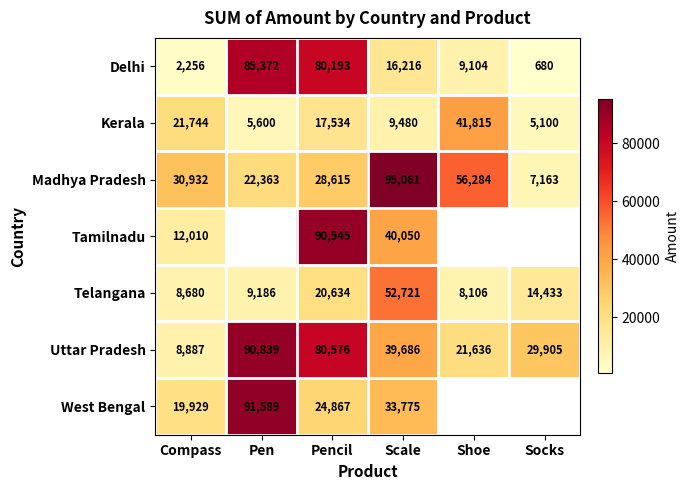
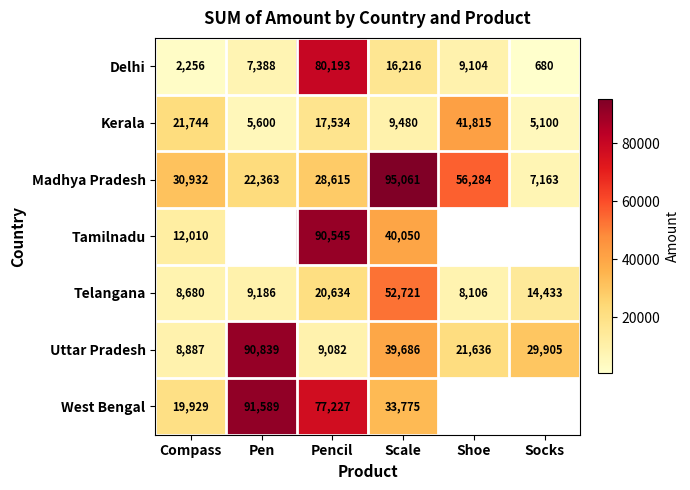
Delhi, Pen: 85,372 -> 7,388
Uttar Pradesh, Pencil: 80,576 -> 9,082
West Bengal, Pencil: 24,867 -> 77,227
